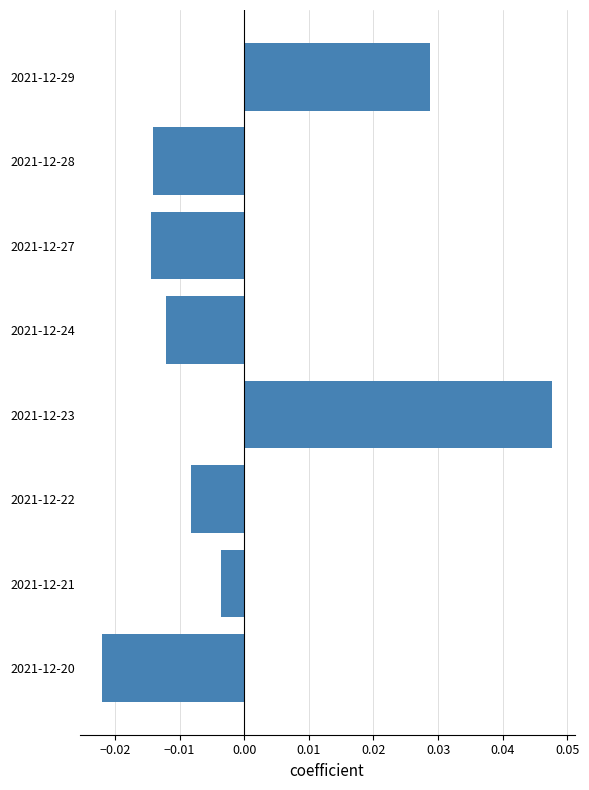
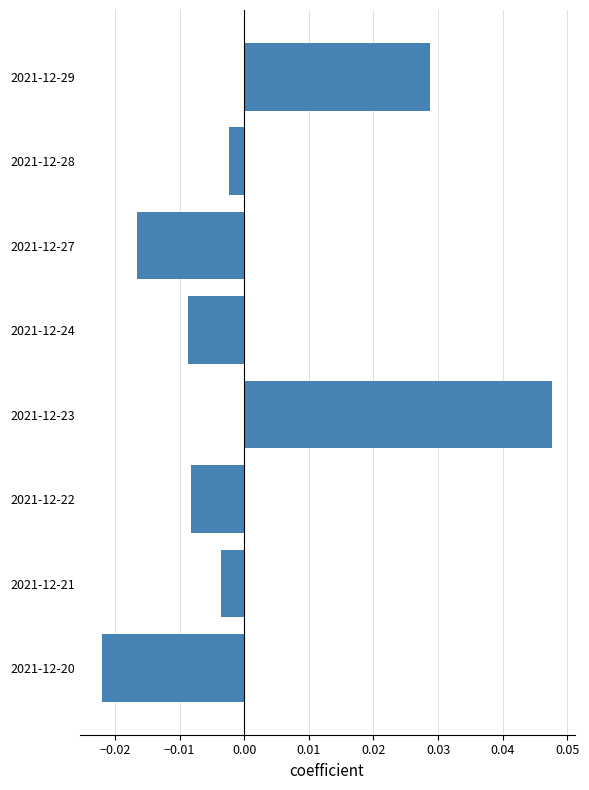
2021-12-28: -0.014 -> -0.002
2021-12-27: -0.014 -> -0.017
2021-12-24: -0.012 -> -0.009
